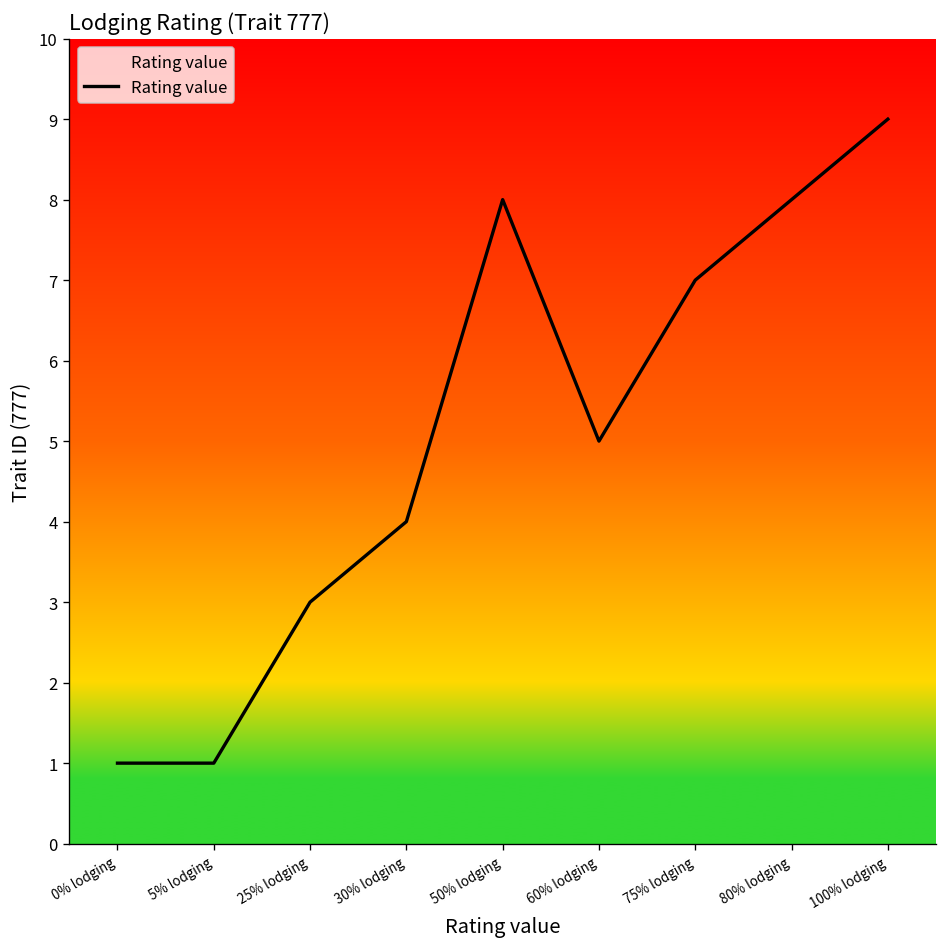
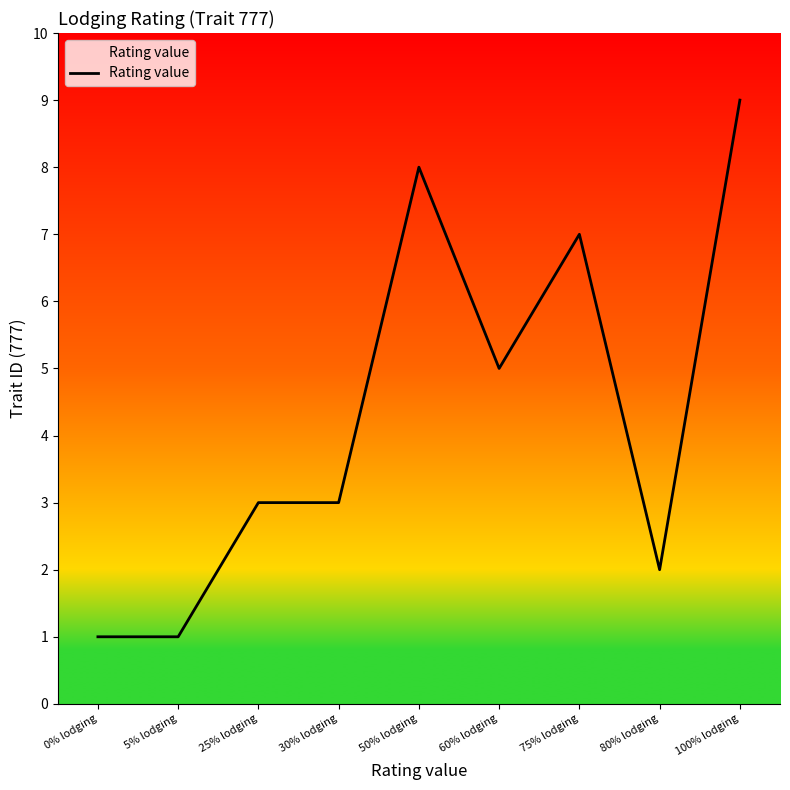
30% lodging: 4 -> 3
80% lodging: 8 -> 2
